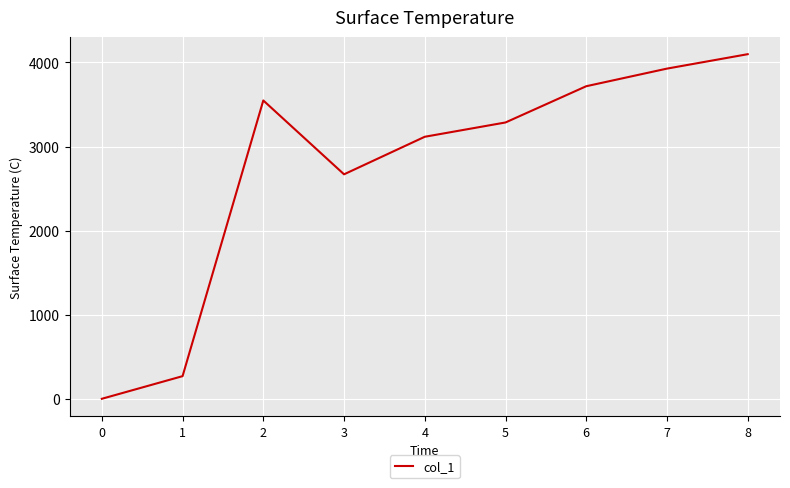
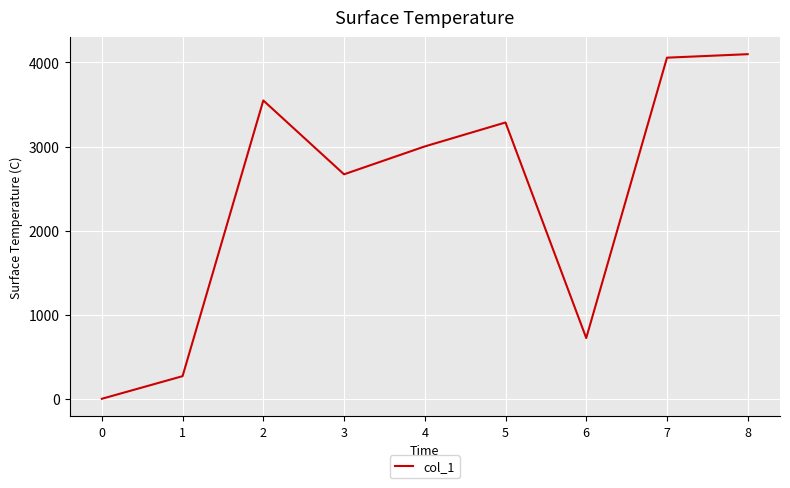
4: 3100 -> 3000
6: 3700 -> 700
7: 3900 -> 4100
